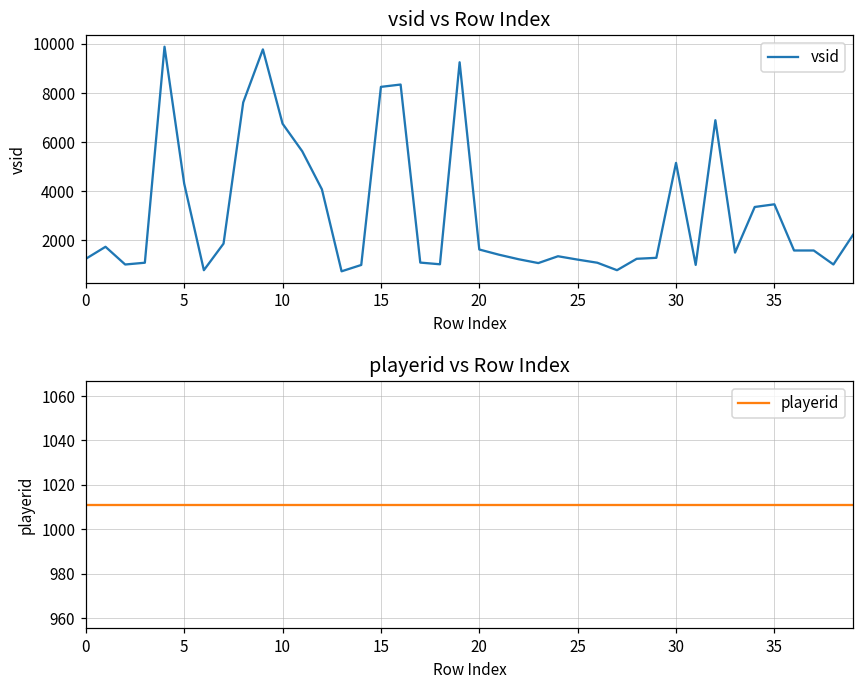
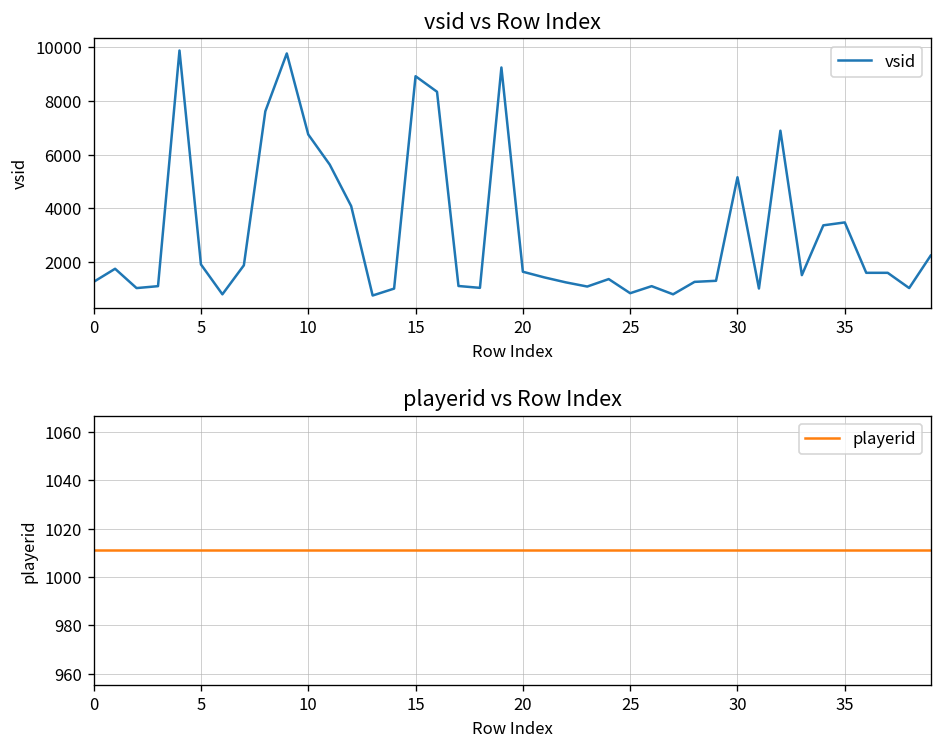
vsid vs Row Index, 5: 4300 -> 1900
vsid vs Row Index, 15: 8300 -> 8900
vsid vs Row Index, 25: 1200 -> 800
